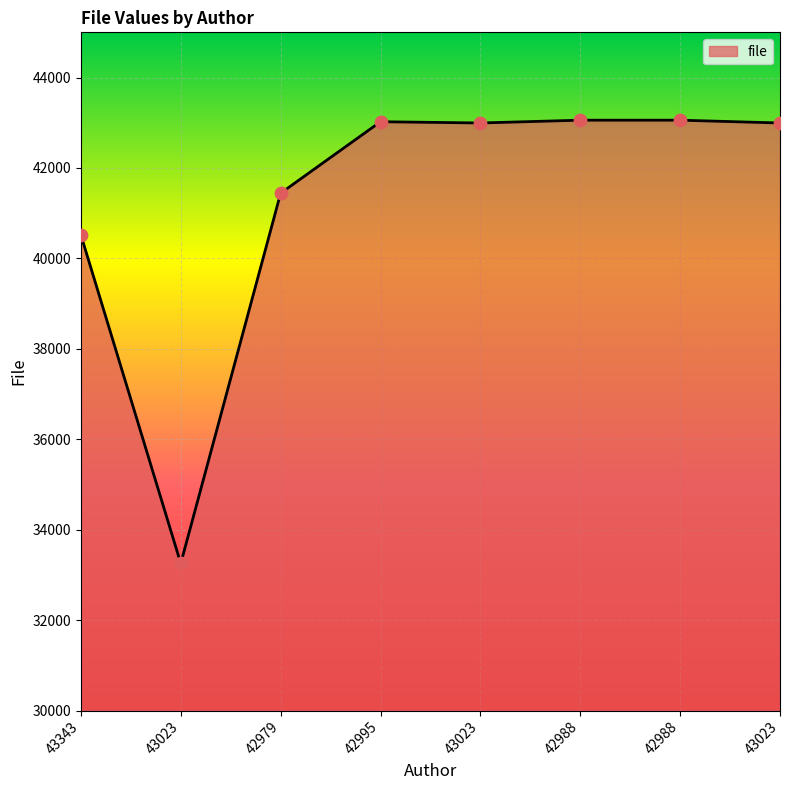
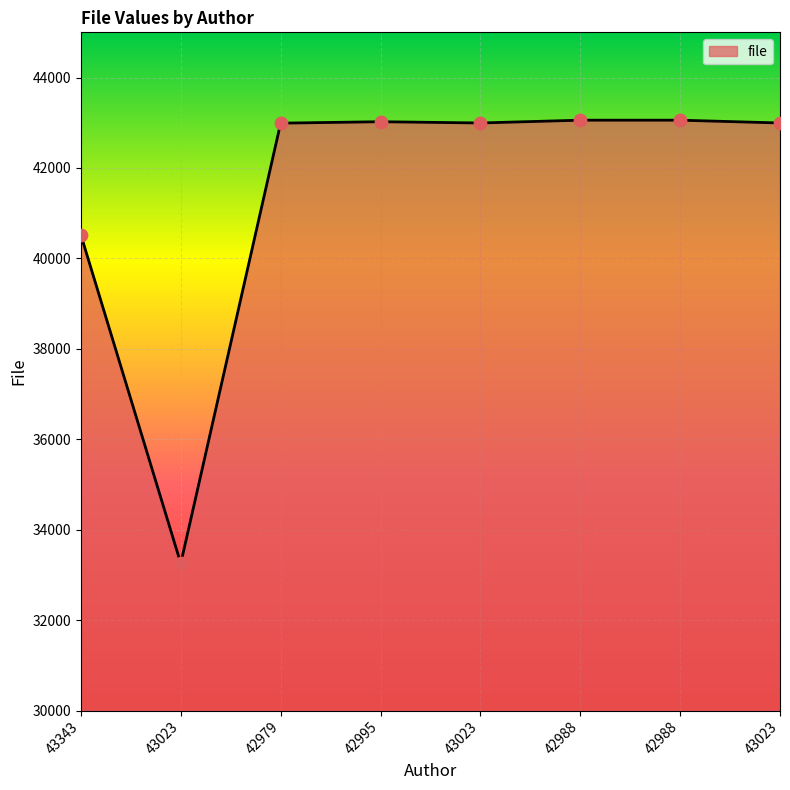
42979: 41400 -> 43000
